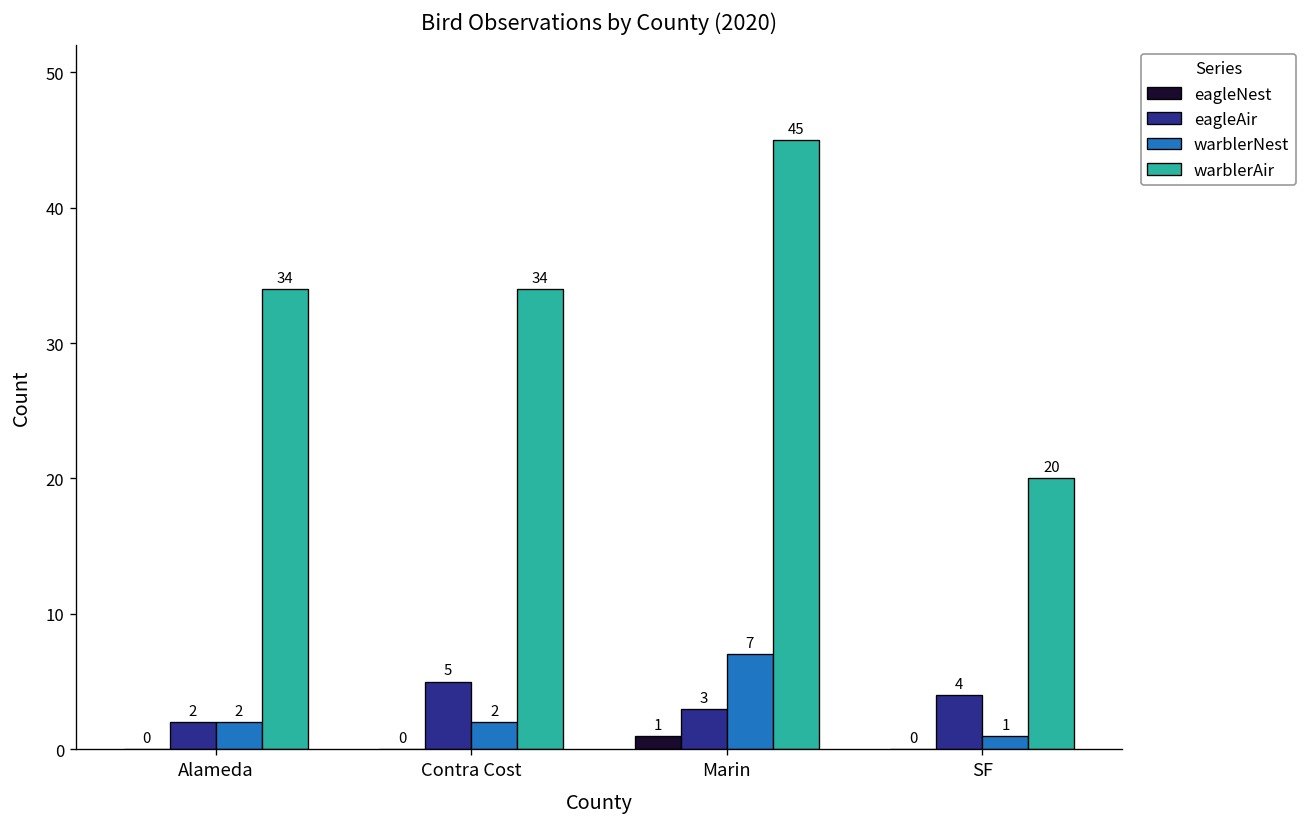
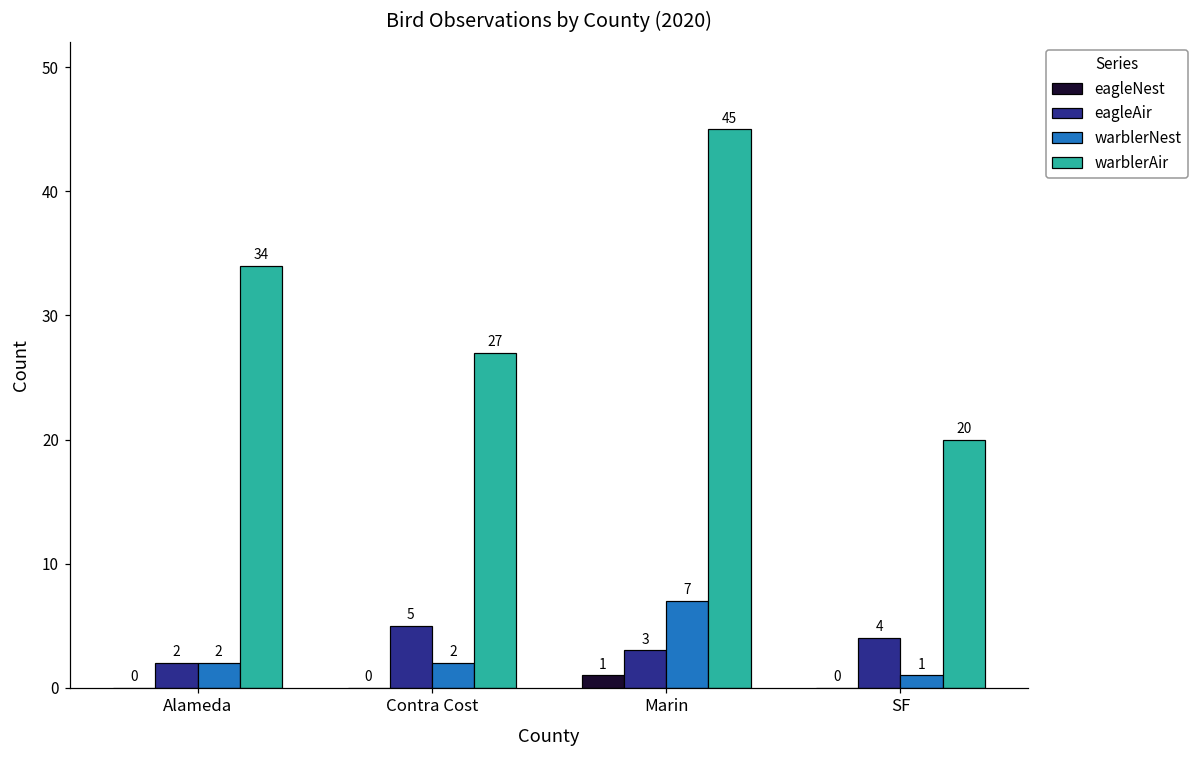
warblerAir, Contra Cost: 34 -> 27
